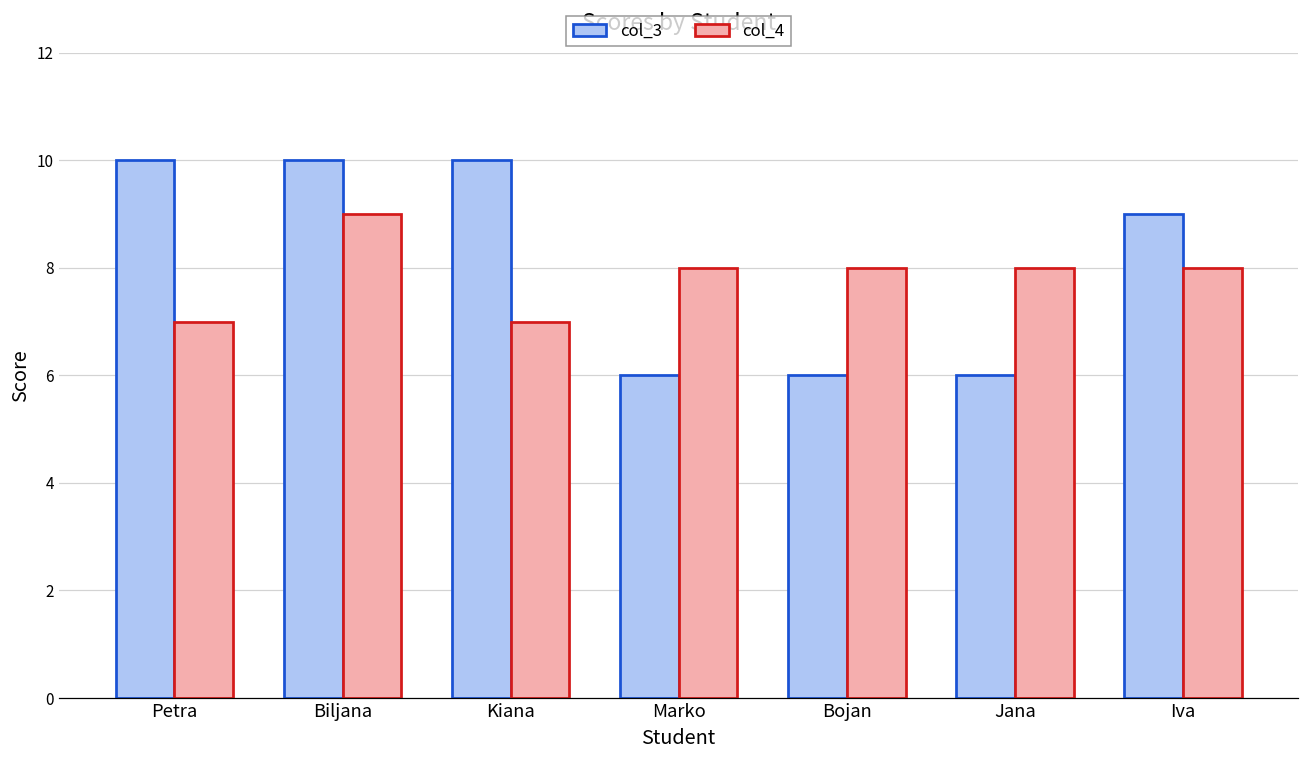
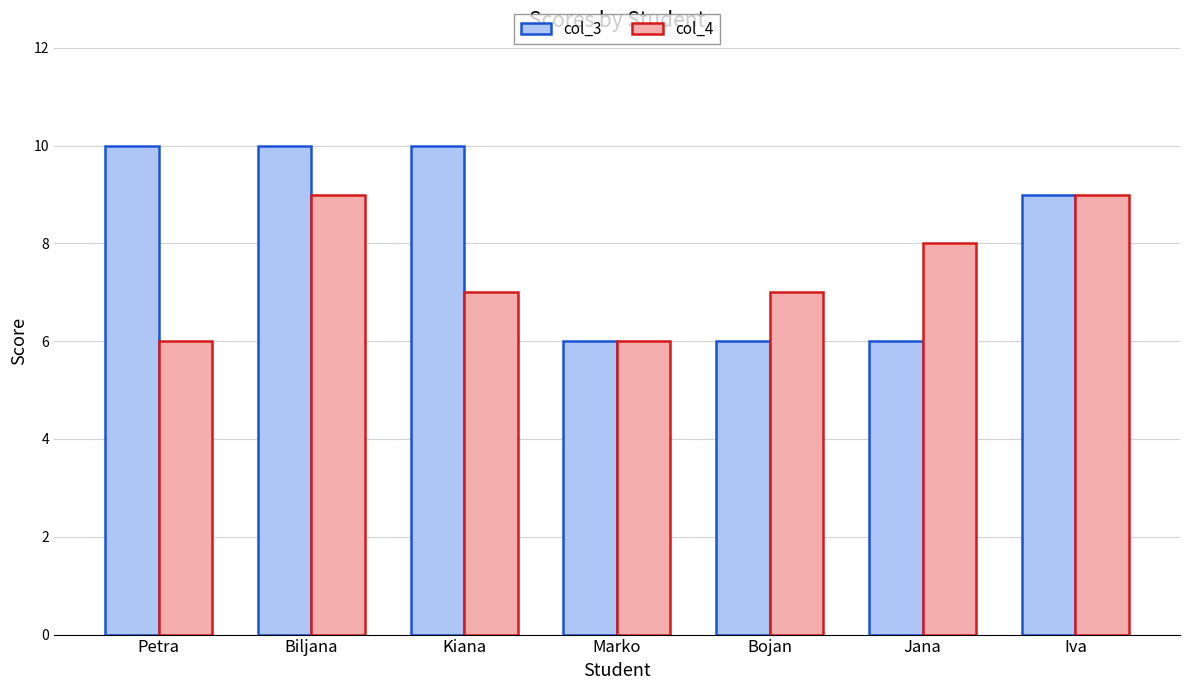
col_4, Petra: 7 -> 6
col_4, Marko: 8 -> 6
col_4, Bojan: 8 -> 7
col_4, Iva: 8 -> 9
